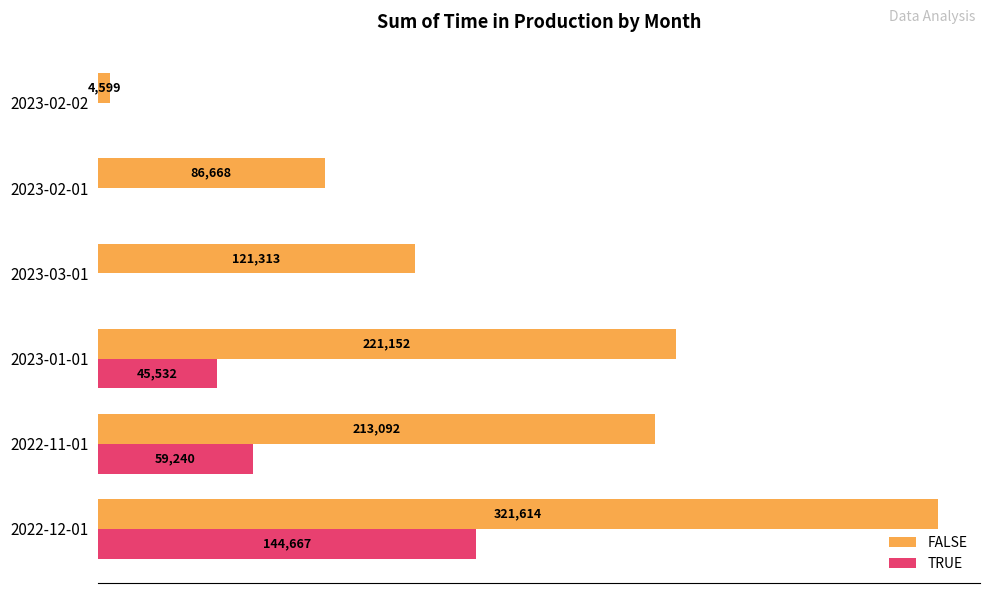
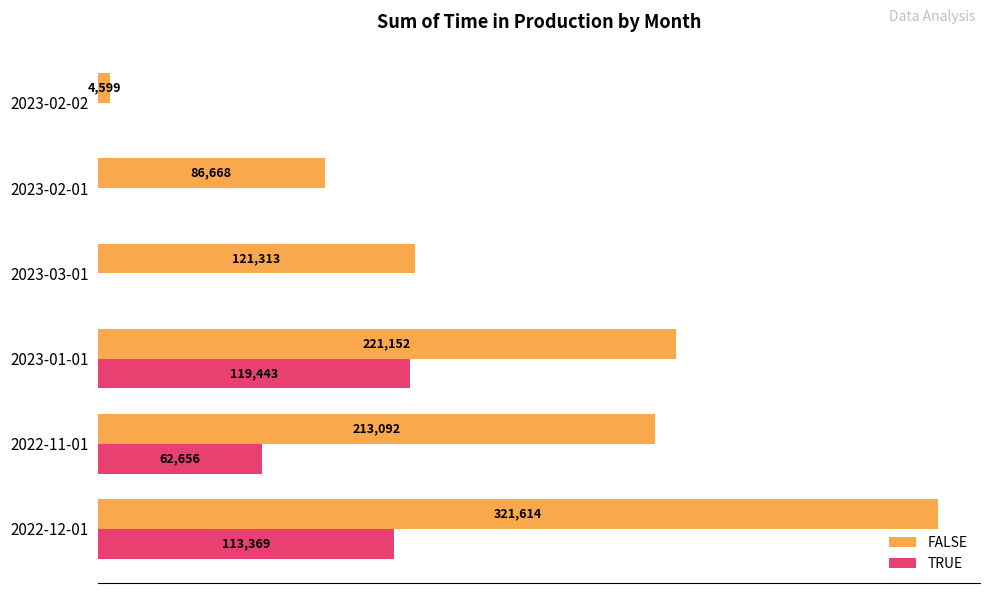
TRUE, 2023-01-01: 45,532 -> 119,443
TRUE, 2022-11-01: 59,240 -> 62,656
TRUE, 2022-12-01: 144,667 -> 113,369
